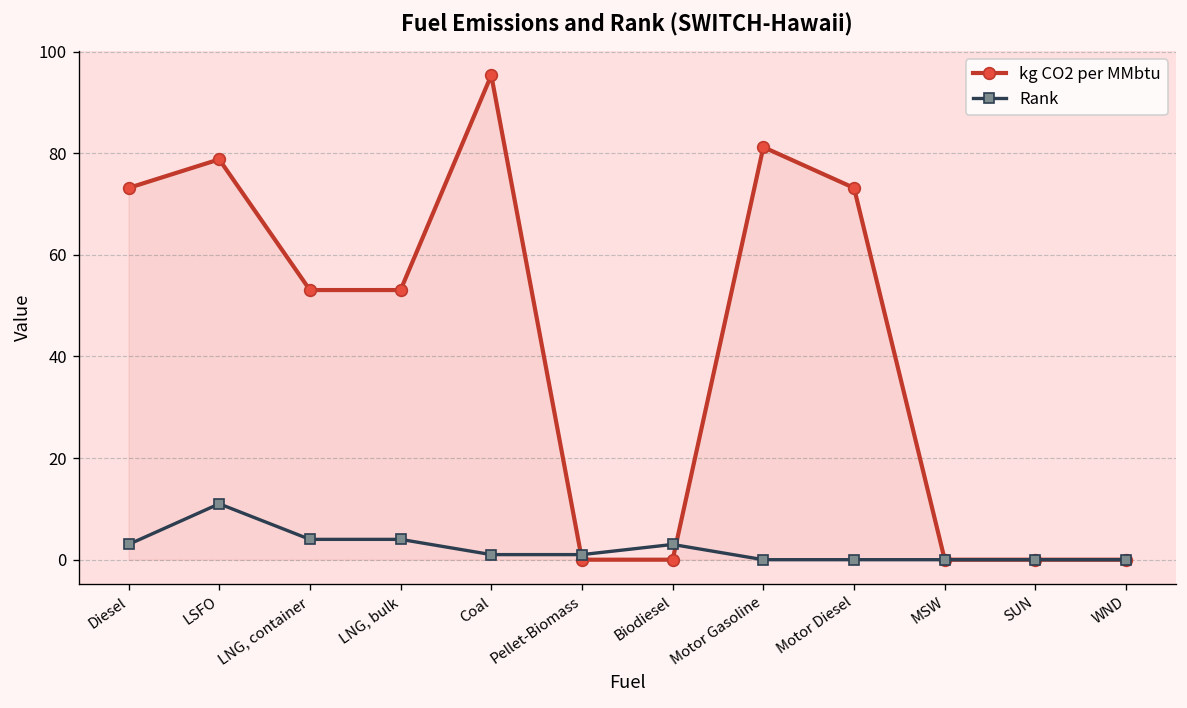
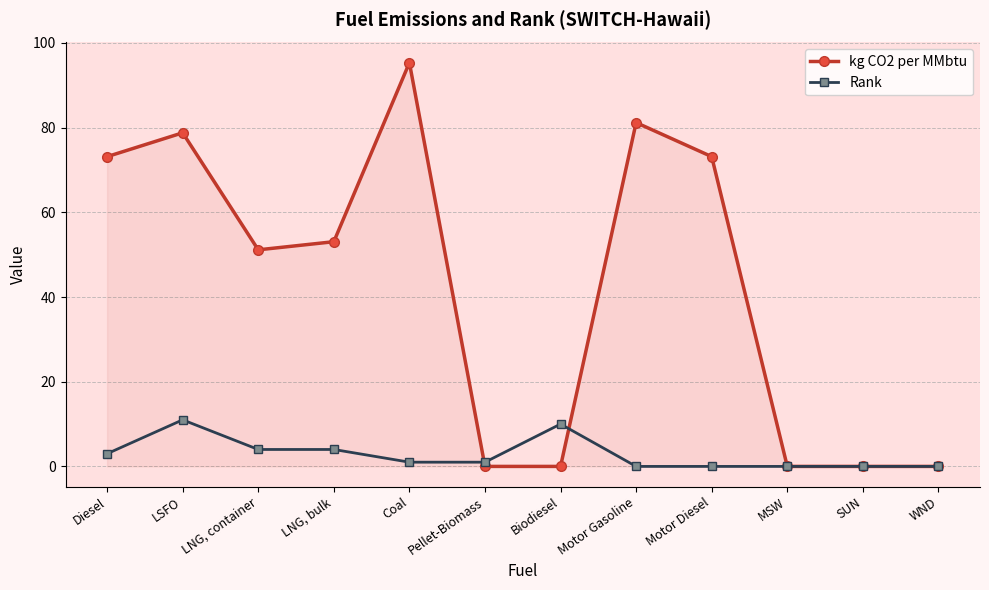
kg CO2 per MMbtu, LNG, container: 53 -> 51
Rank, Biodiesel: 3 -> 10
